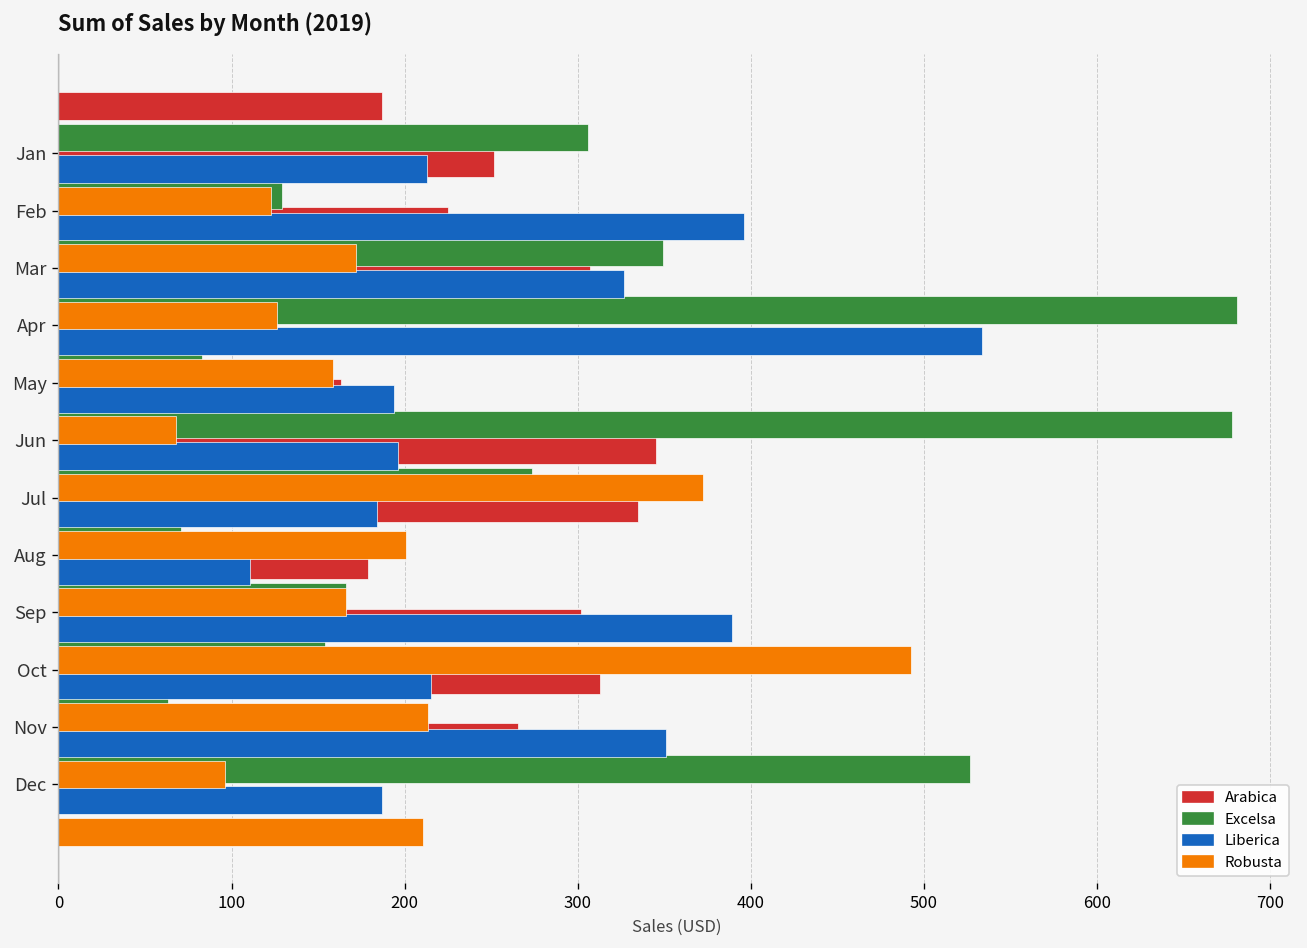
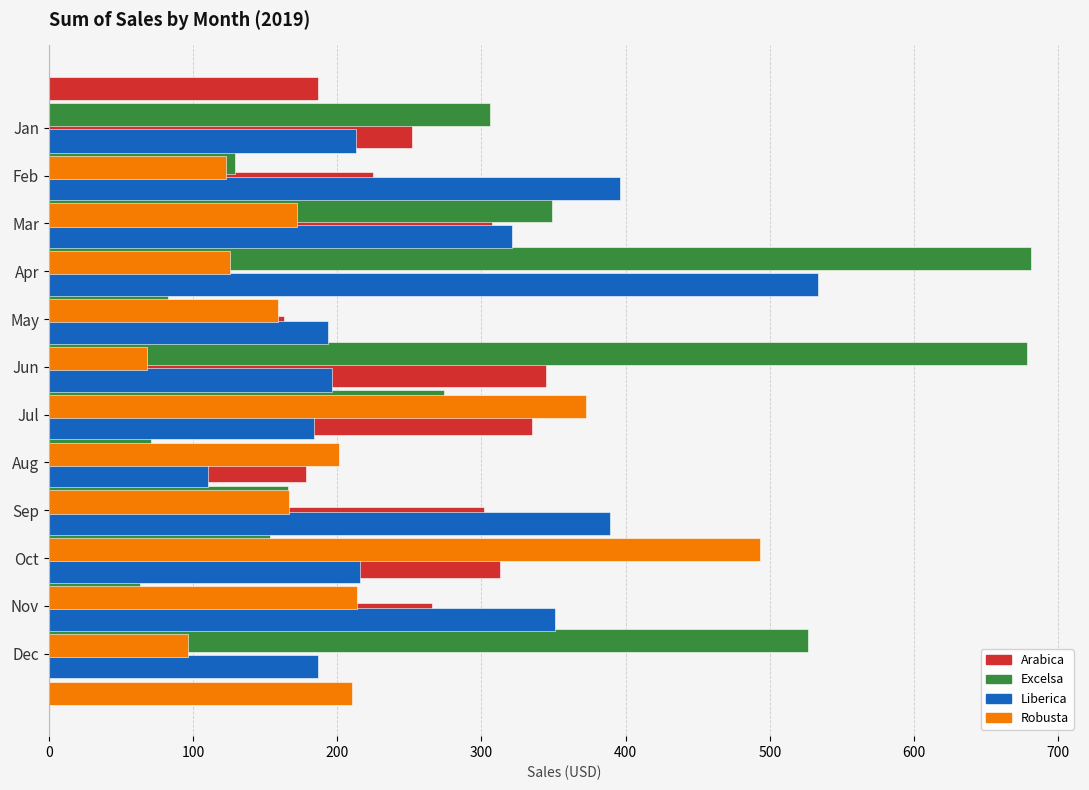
Liberica, Mar: 327 -> 321
